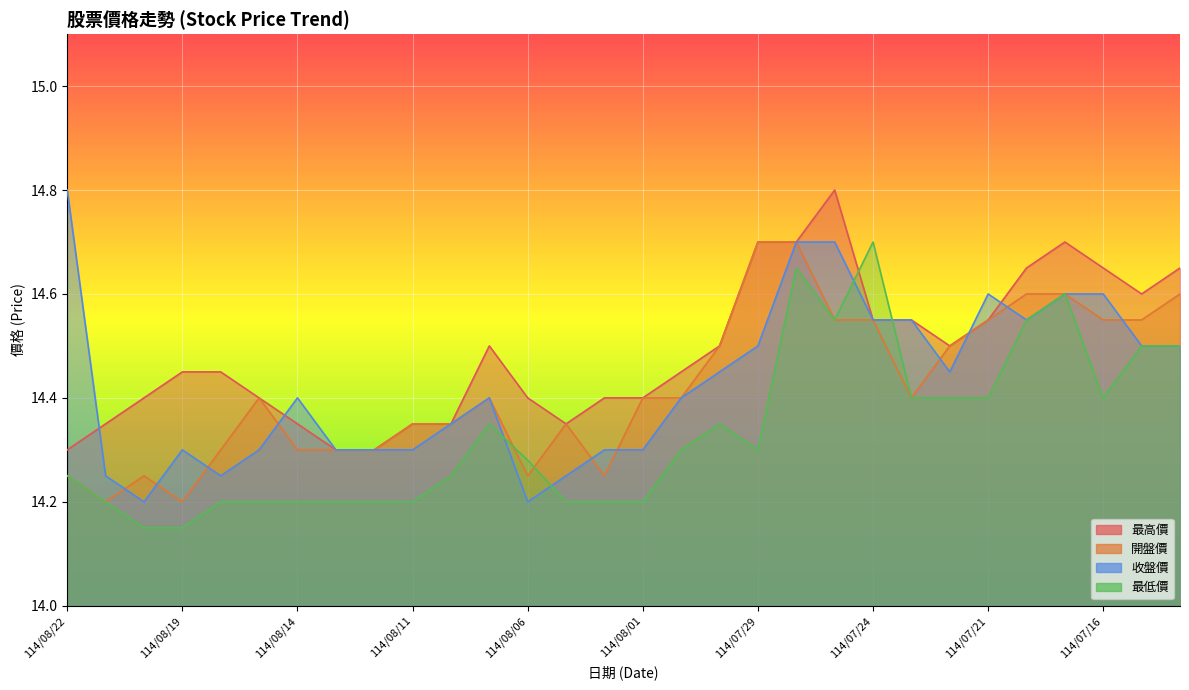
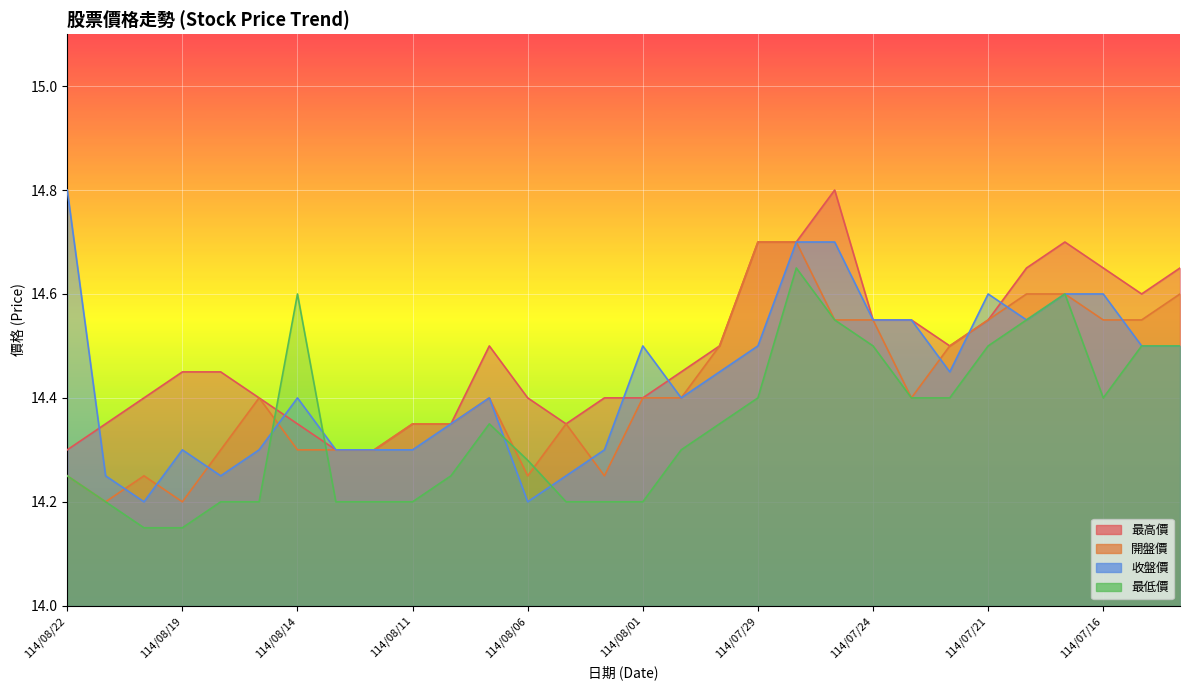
最低價, 114/08/14: 14.2 -> 14.6
收盤價, 114/08/01: 14.3 -> 14.5
最低價, 114/07/29: 14.3 -> 14.4
最低價, 114/07/24: 14.7 -> 14.5
最低價, 114/07/21: 14.4 -> 14.5
